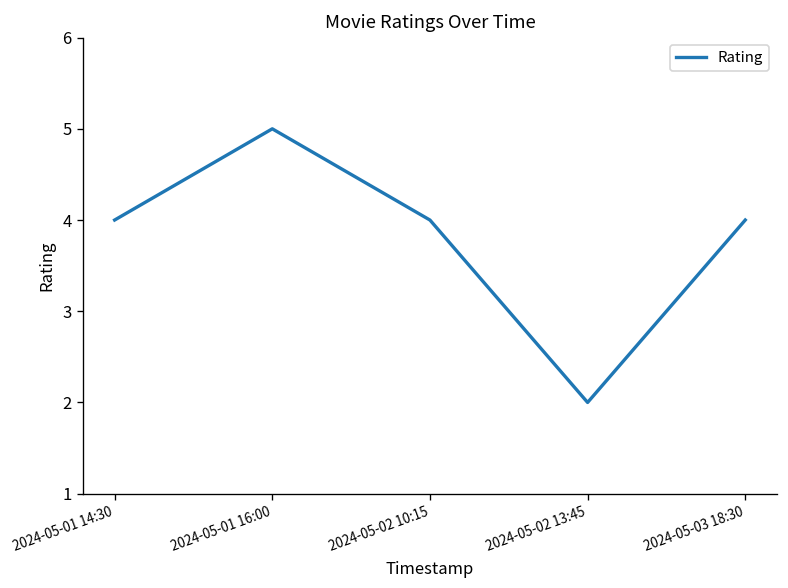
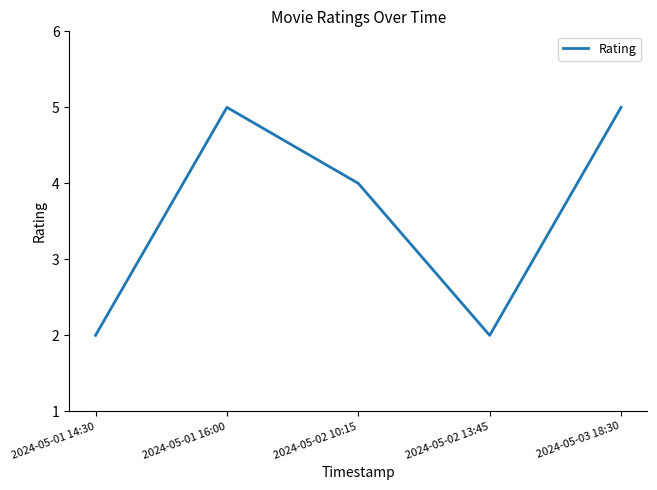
2024-05-01 14:30: 4 -> 2
2024-05-03 18:30: 4 -> 5
